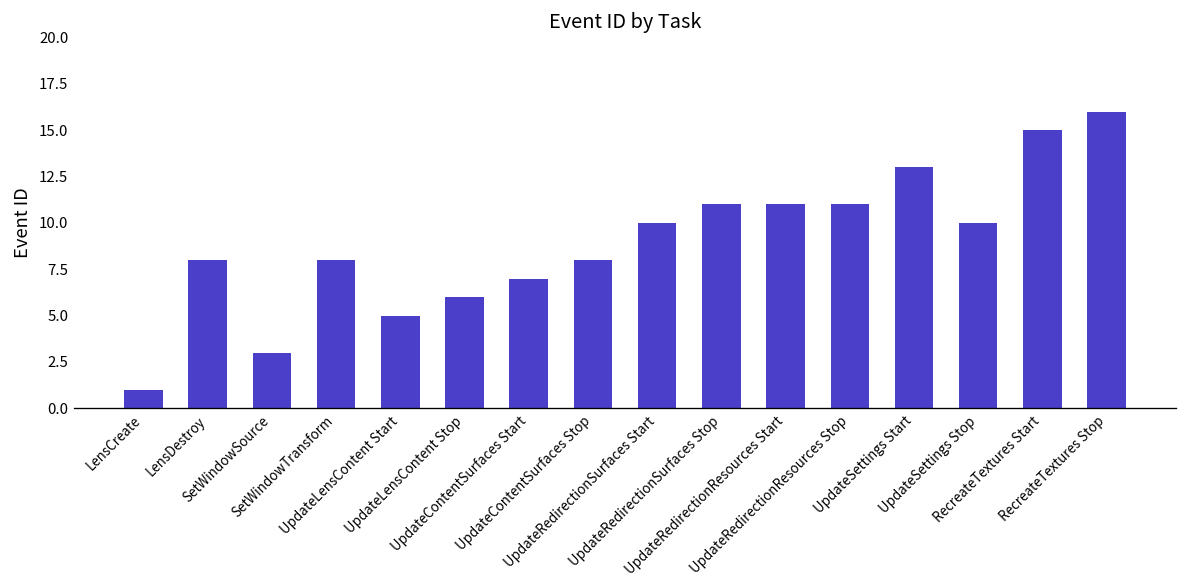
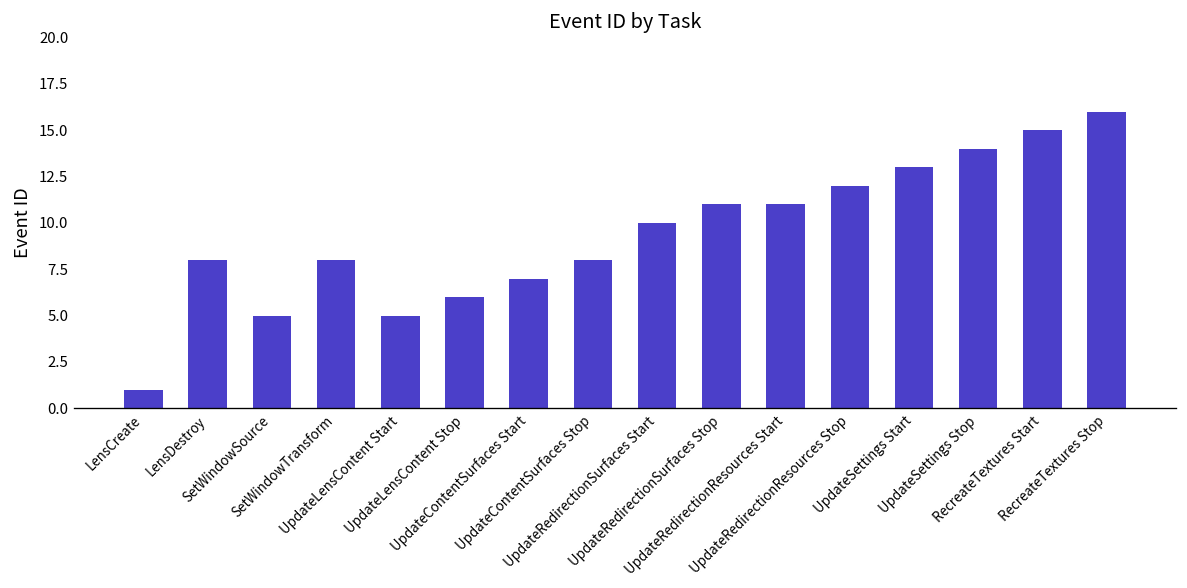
SetWindowSource: 3 -> 5
UpdateRedirectionResources Stop: 11 -> 12
UpdateSettings Stop: 10 -> 14
